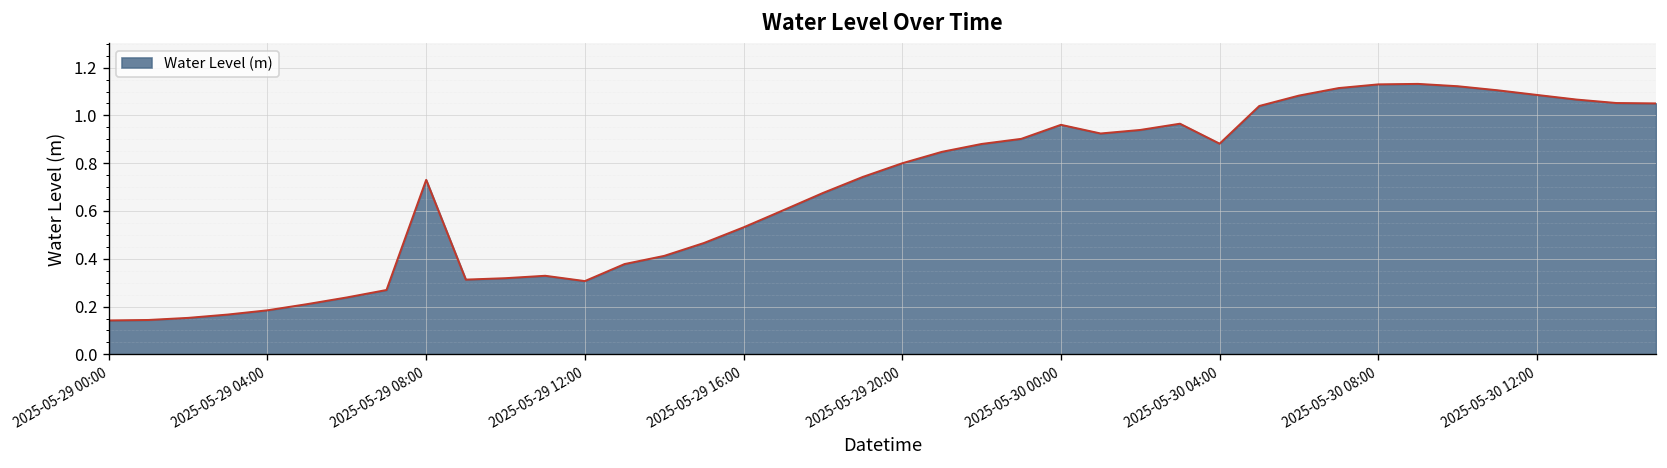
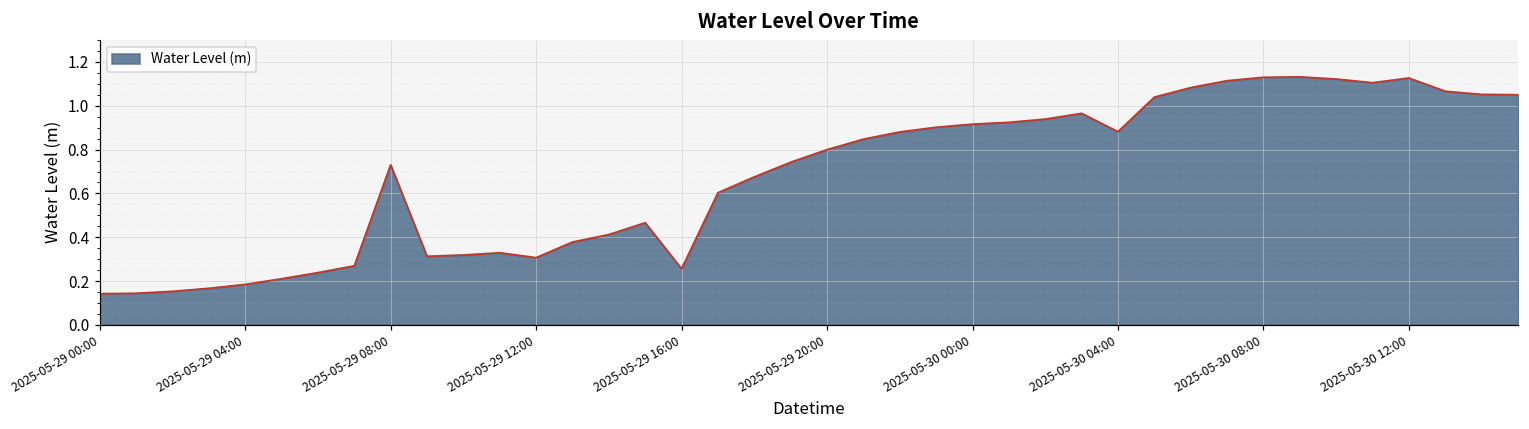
2025-05-29 16:00: 0.53 -> 0.26
2025-05-30 00:00: 0.96 -> 0.92
2025-05-30 12:00: 1.09 -> 1.13
